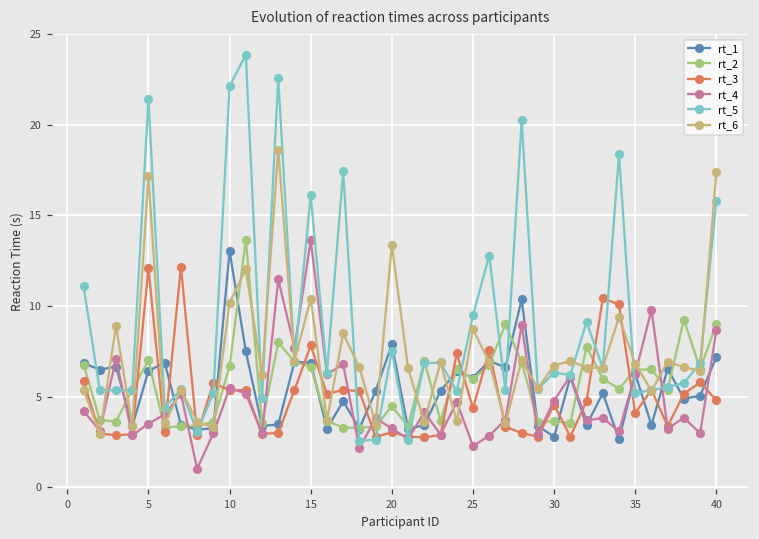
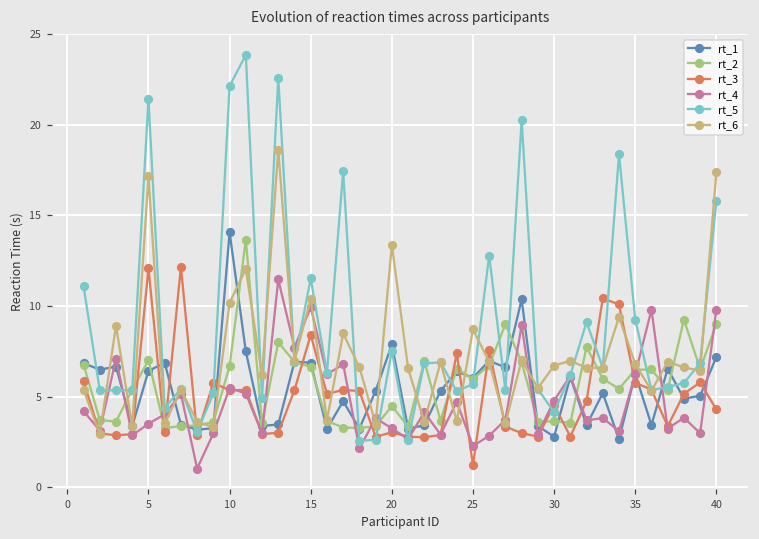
rt_1, 10: 13.0 -> 14.1
rt_3, 15: 7.8 -> 8.4
rt_4, 15: 13.6 -> 9.9
rt_5, 15: 16.1 -> 11.5
rt_3, 25: 4.4 -> 1.2
rt_5, 25: 9.5 -> 5.7
rt_5, 30: 6.3 -> 4.1
rt_3, 35: 4.1 -> 5.8
rt_5, 35: 5.2 -> 9.3
rt_3, 40: 4.8 -> 4.3
rt_4, 40: 8.7 -> 9.8
